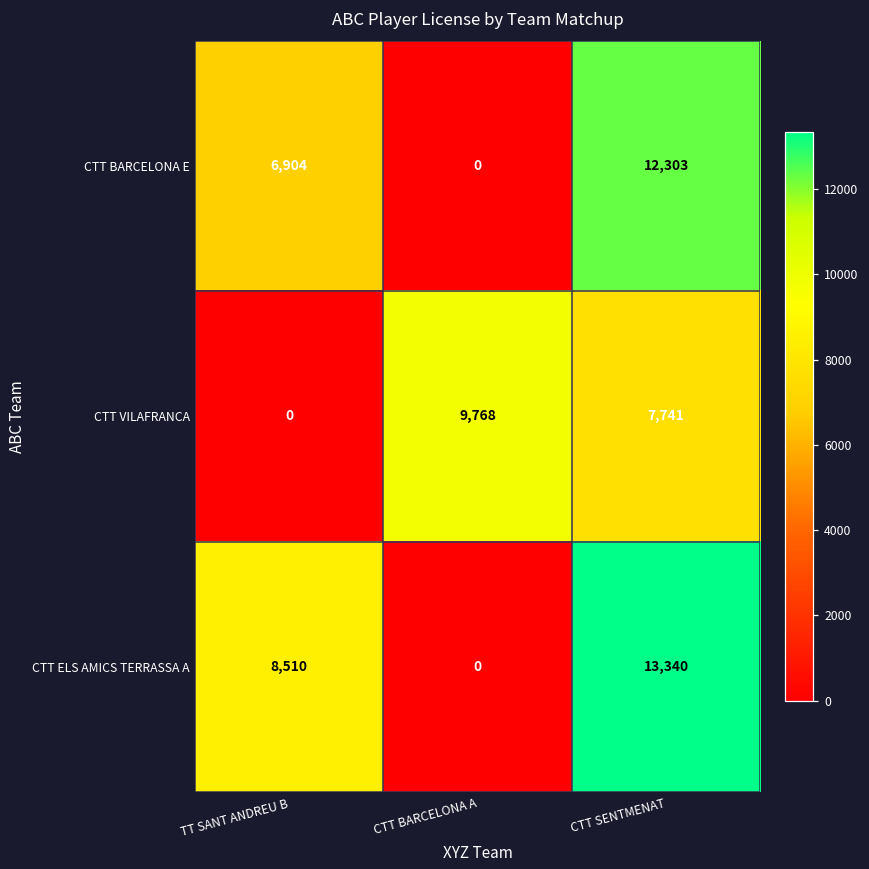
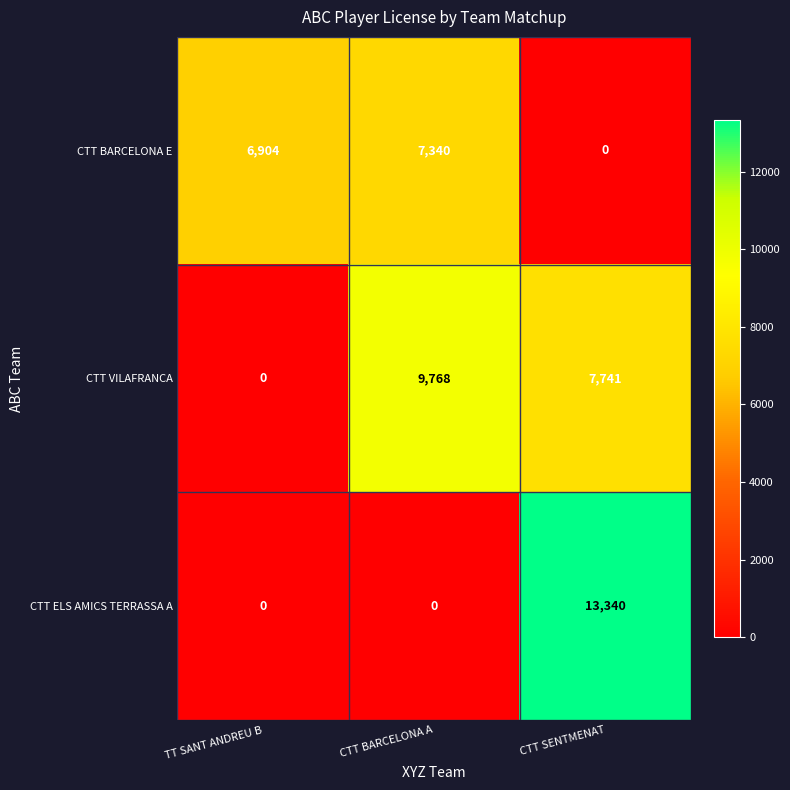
CTT BARCELONA E, CTT BARCELONA A: 0 -> 7,340
CTT BARCELONA E, CTT SENTMENAT: 12,303 -> 0
CTT ELS AMICS TERRASSA A, TT SANT ANDREU B: 8,510 -> 0
